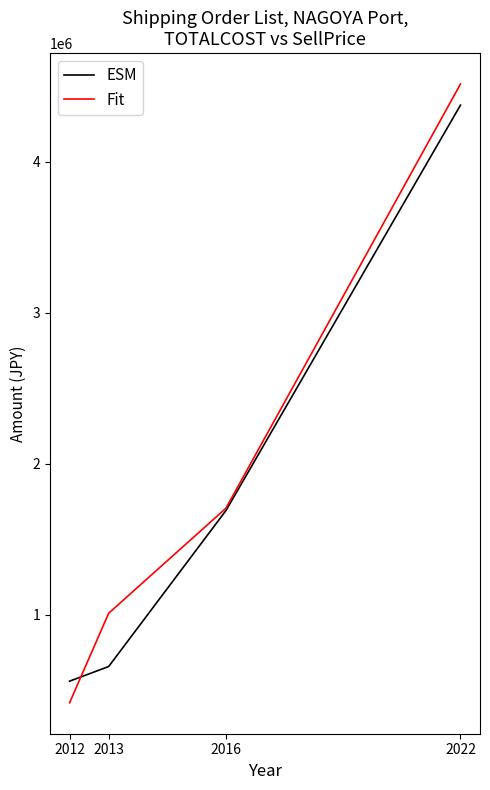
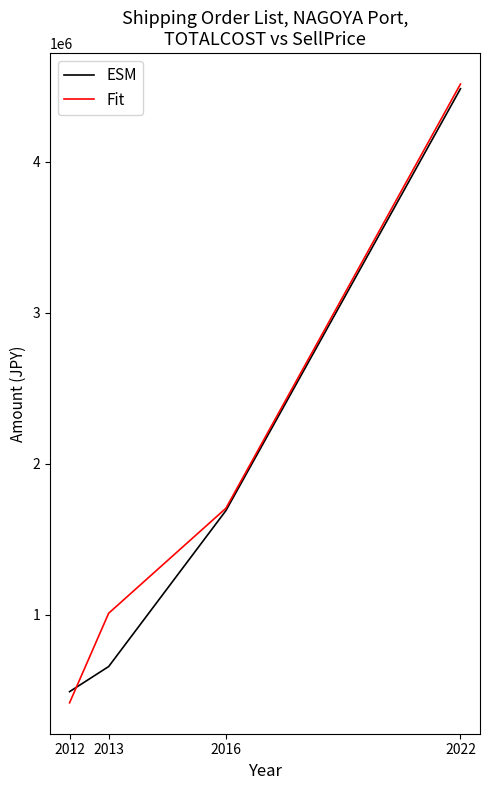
ESM, 2012: 560000 -> 490000
ESM, 2022: 4370000 -> 4480000
